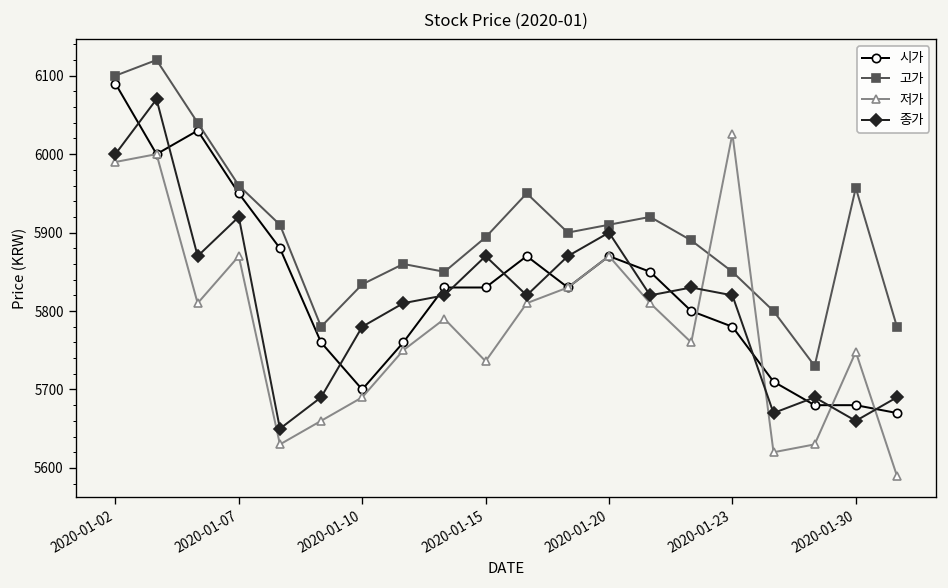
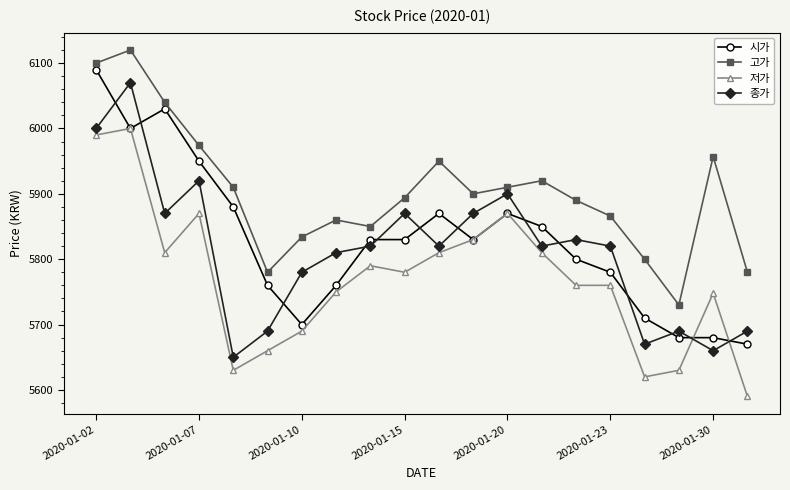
고가, 2020-01-07: 5960 -> 5970
저가, 2020-01-15: 5740 -> 5780
고가, 2020-01-23: 5850 -> 5870
저가, 2020-01-23: 6030 -> 5760
